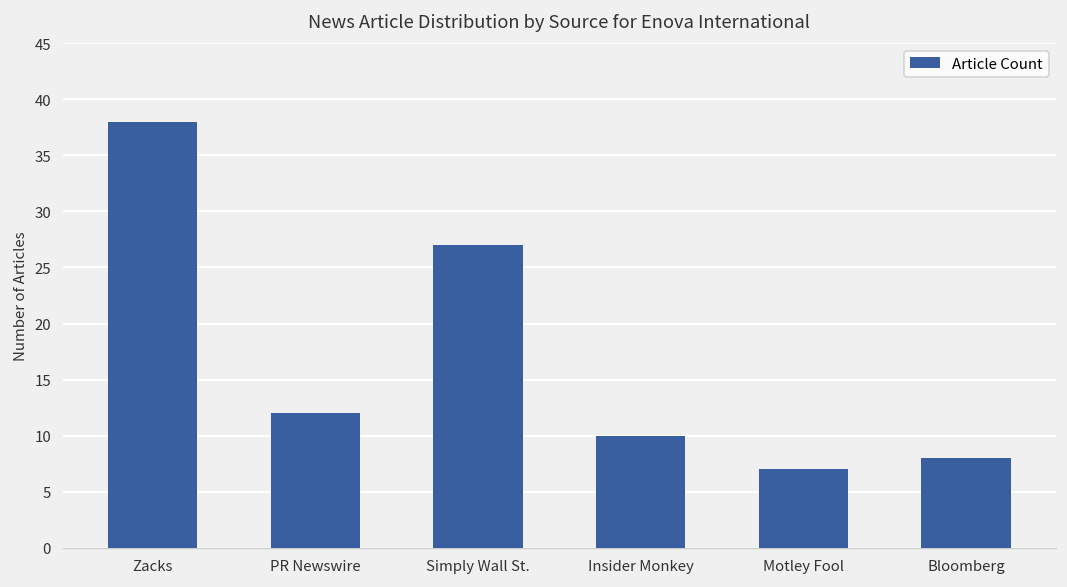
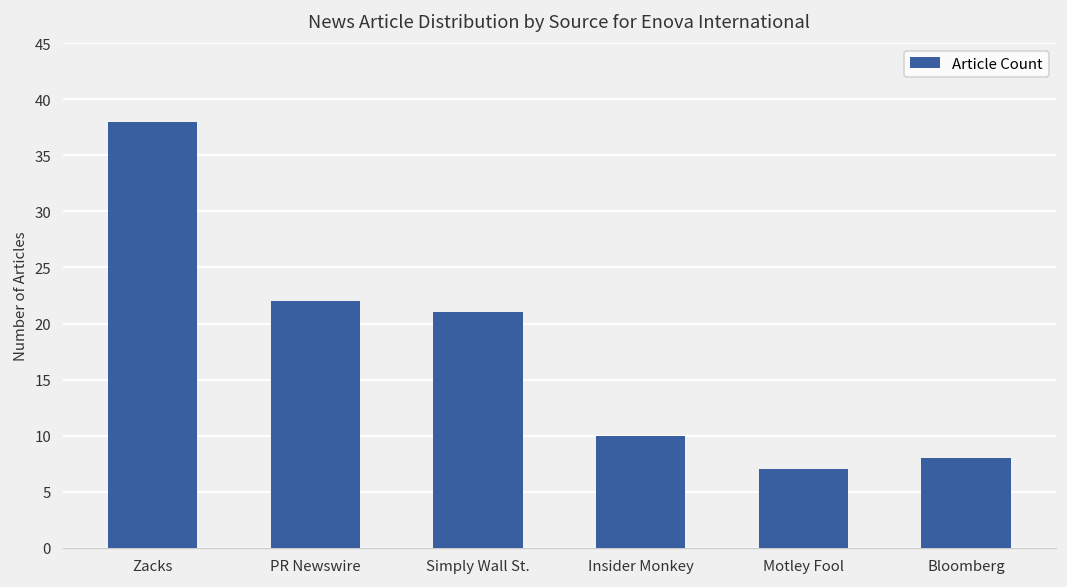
PR Newswire: 12 -> 22
Simply Wall St.: 27 -> 21
